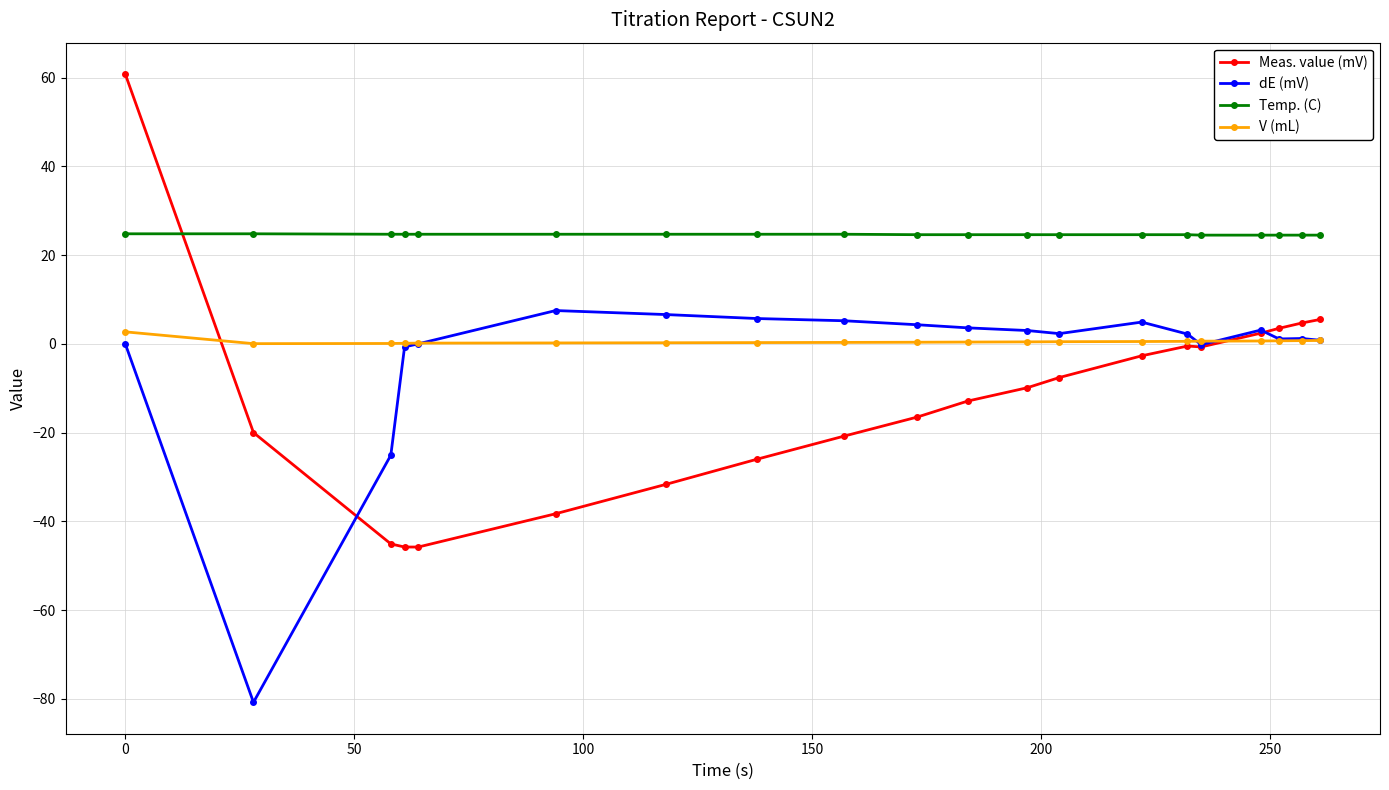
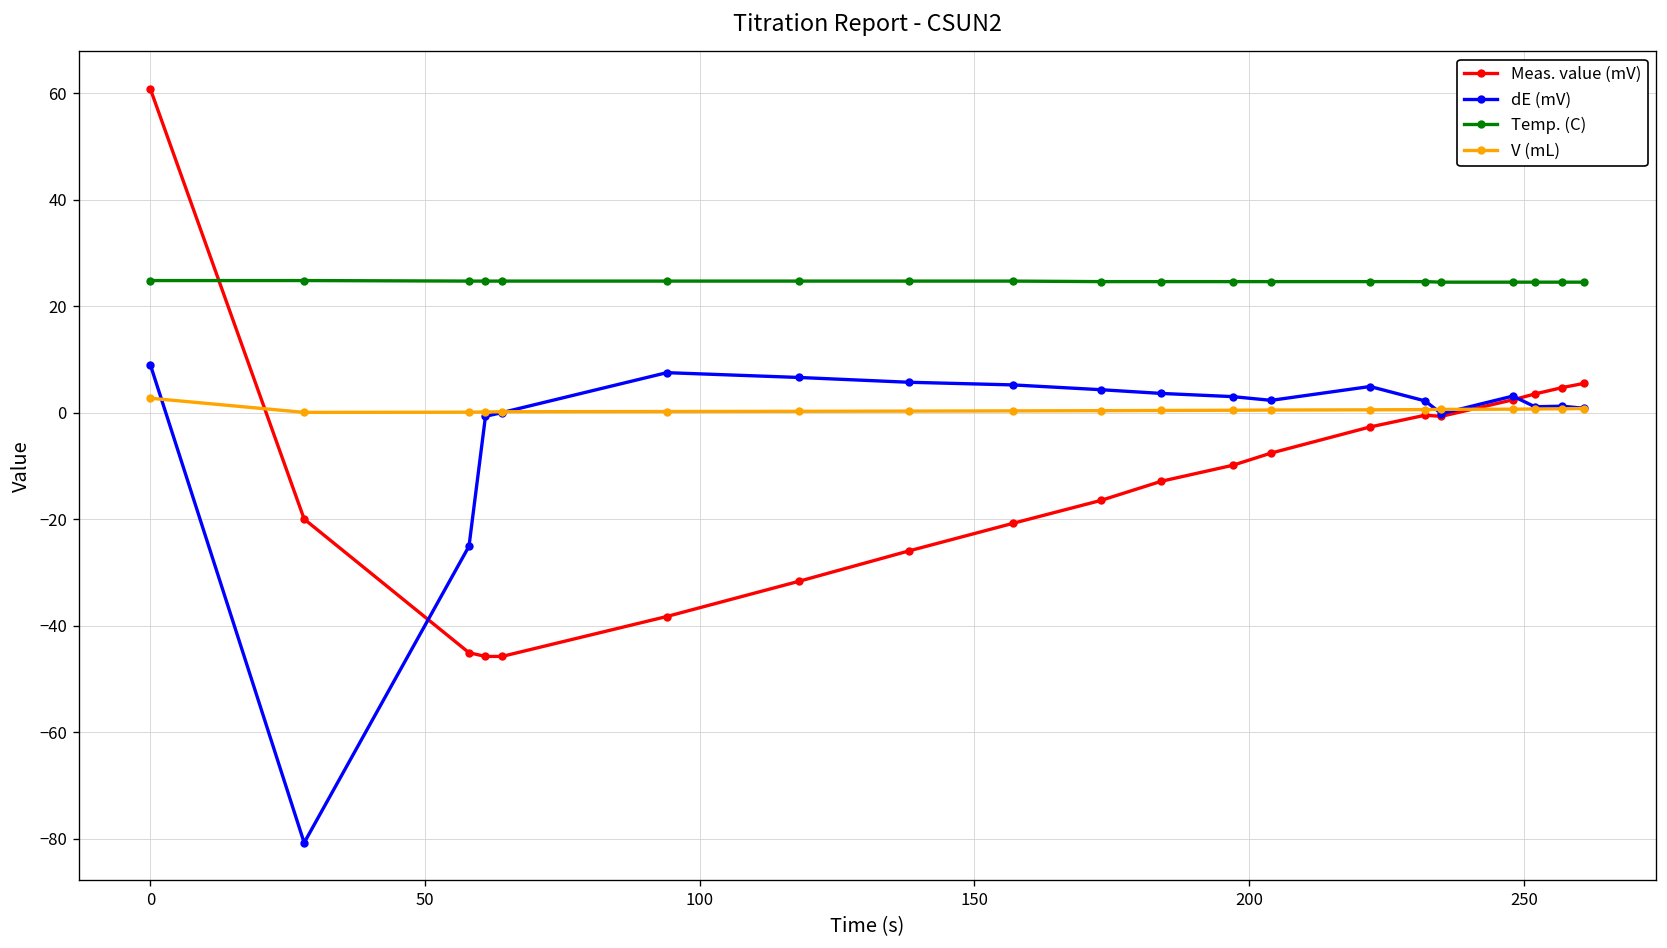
dE (mV), 0: 0 -> 9
